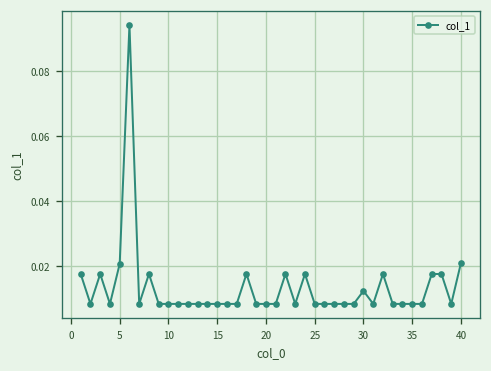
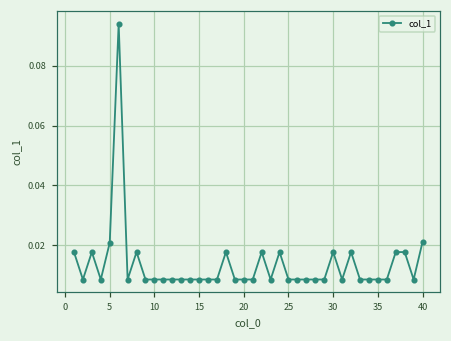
30: 0.012 -> 0.018
